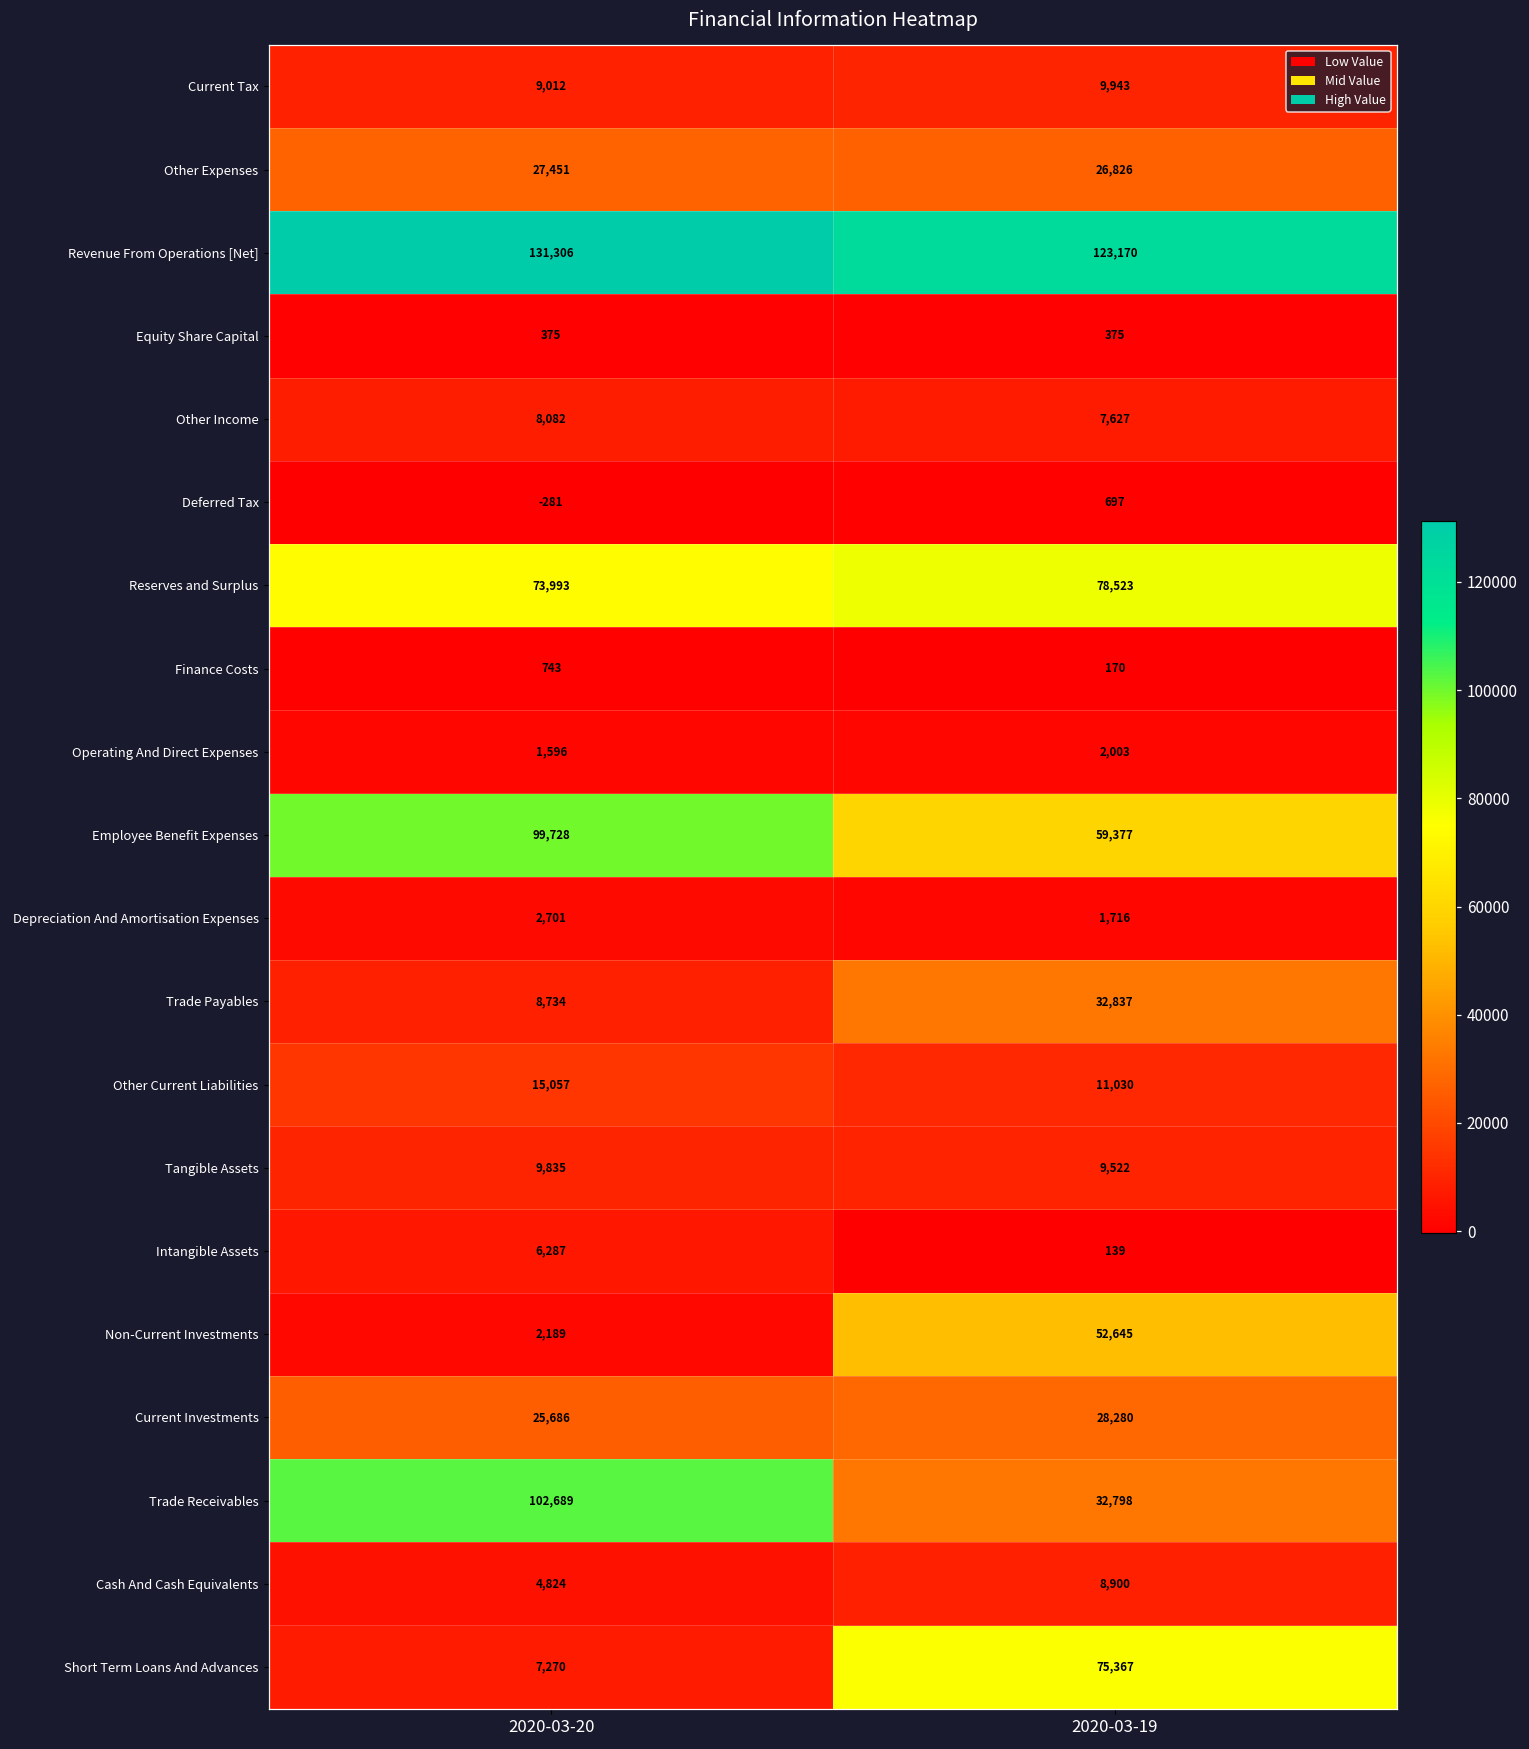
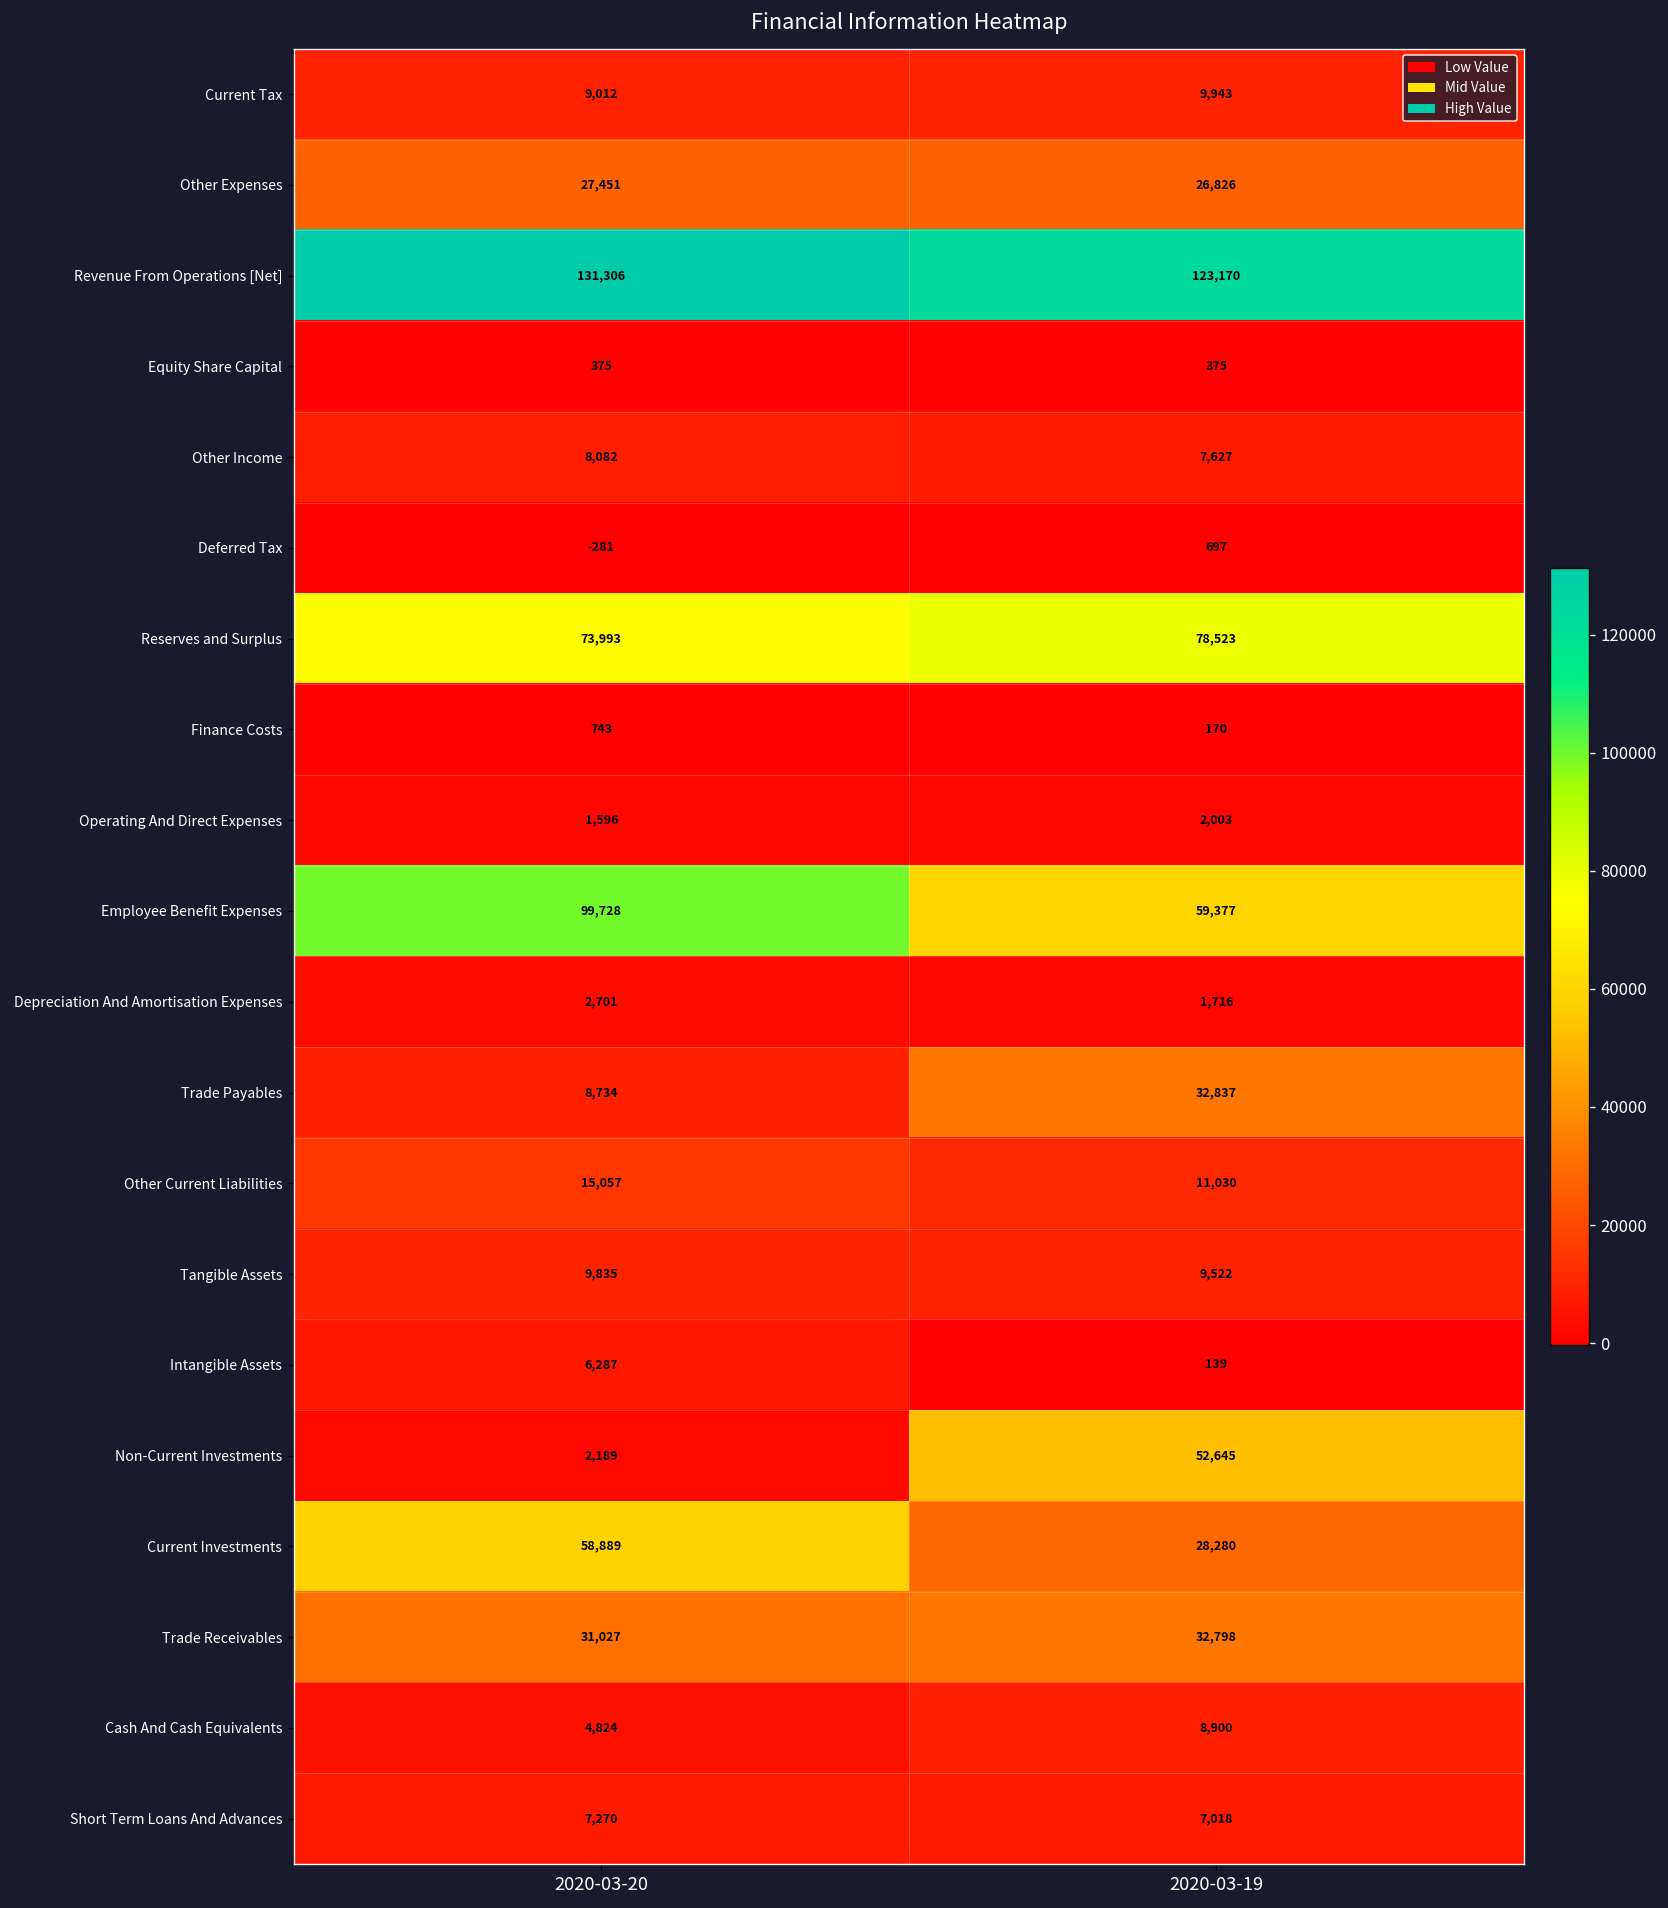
Current Investments, 2020-03-20: 25,686 -> 58,889
Trade Receivables, 2020-03-20: 102,689 -> 31,027
Short Term Loans And Advances, 2020-03-19: 75,367 -> 7,018
